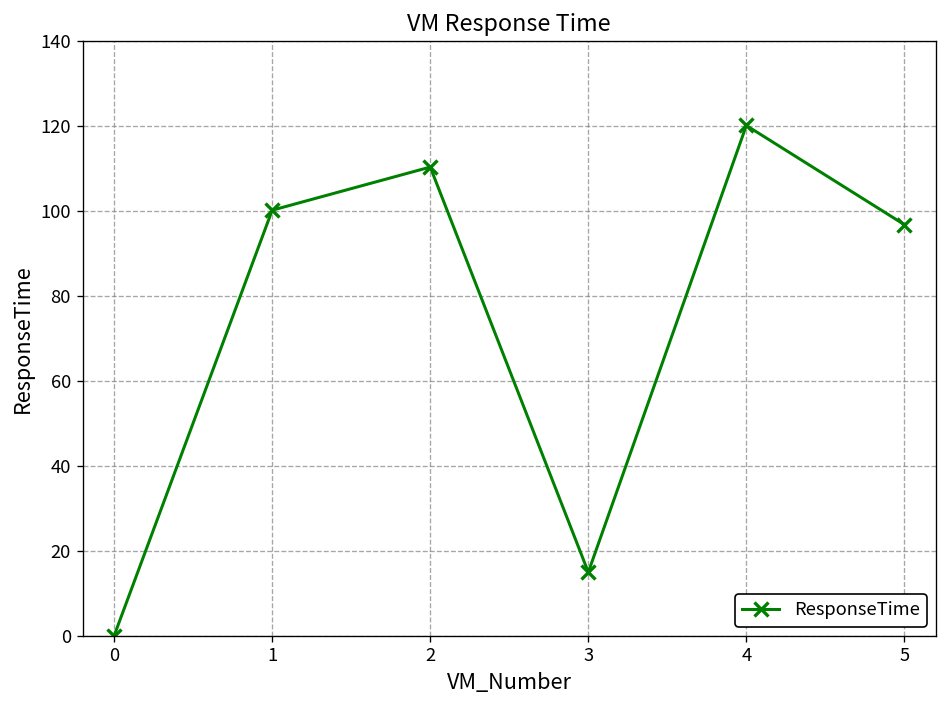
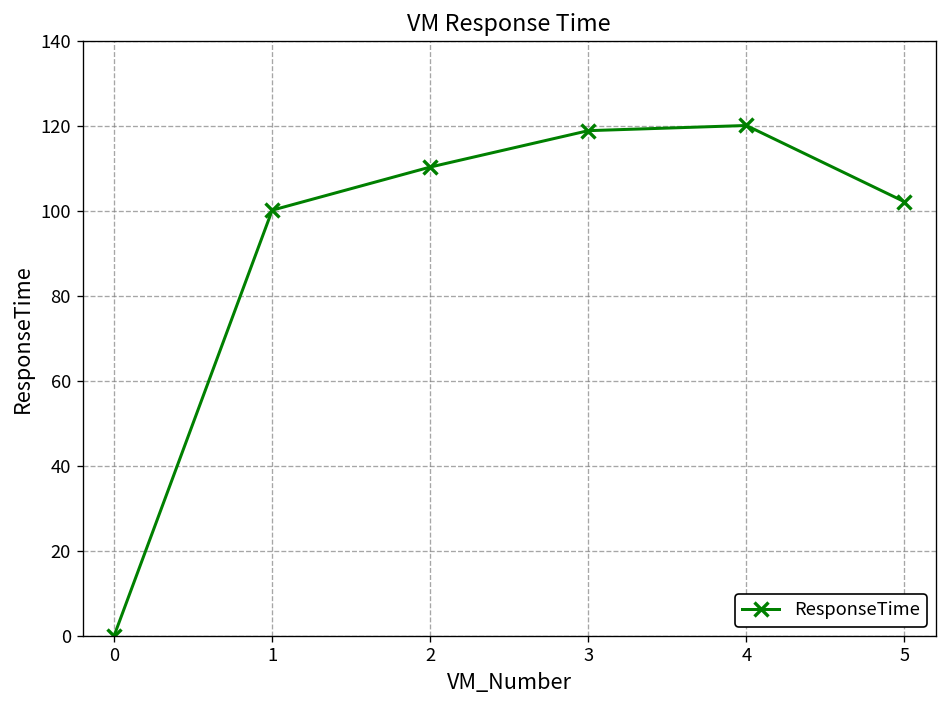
3: 15 -> 119
5: 97 -> 102
